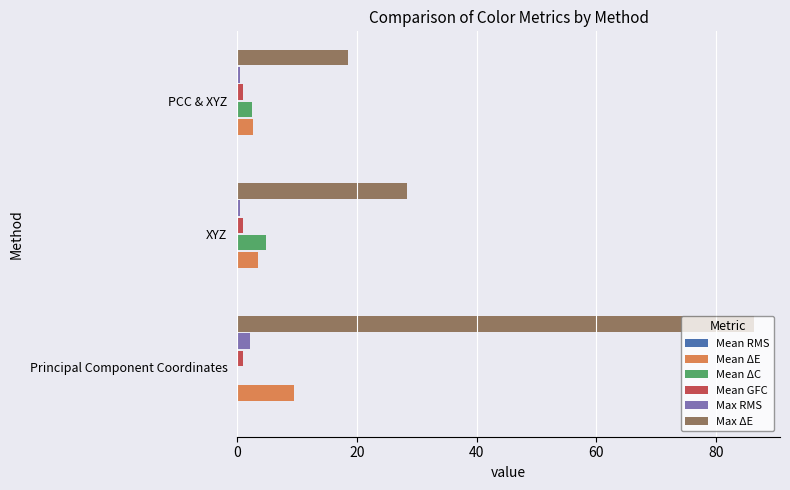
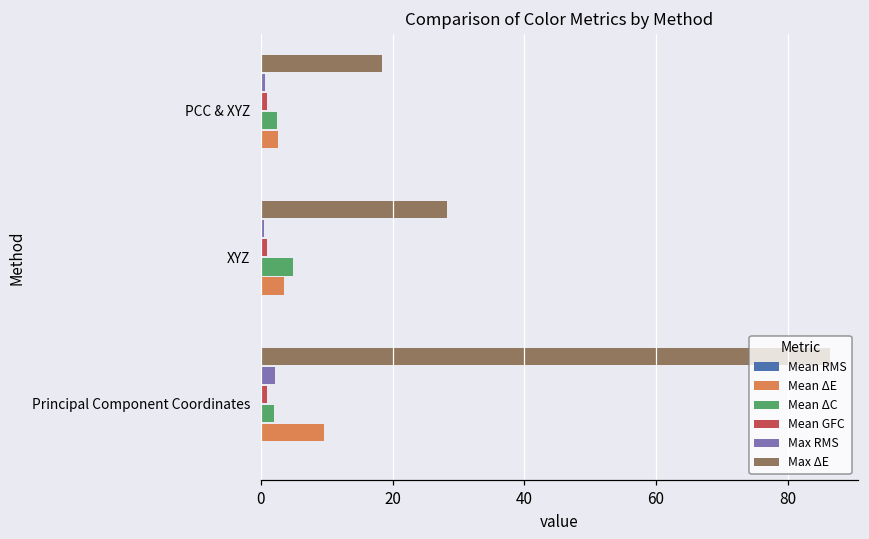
Mean ΔC, Principal Component Coordinates: 0 -> 2
